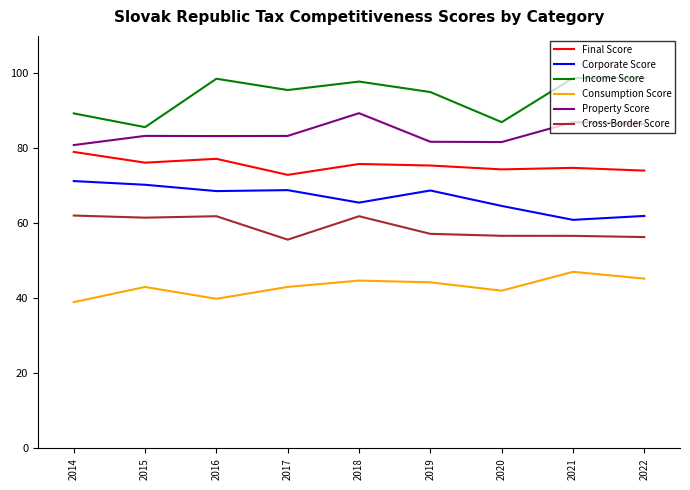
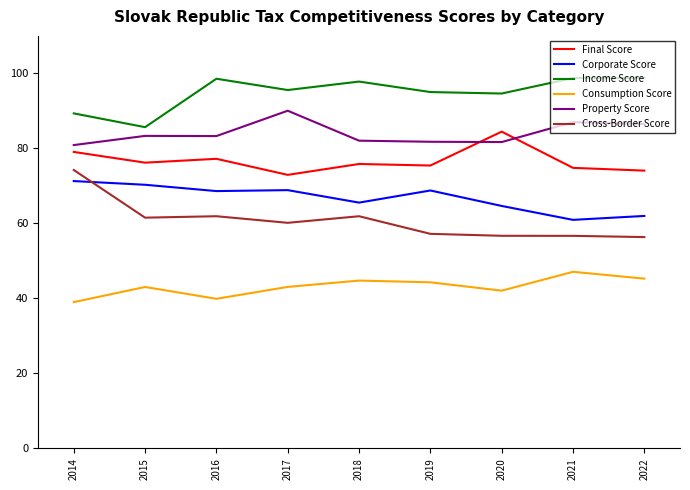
Cross-Border Score, 2014: 62 -> 74
Property Score, 2017: 83 -> 90
Cross-Border Score, 2017: 56 -> 60
Property Score, 2018: 89 -> 82
Final Score, 2020: 74 -> 84
Income Score, 2020: 87 -> 95
